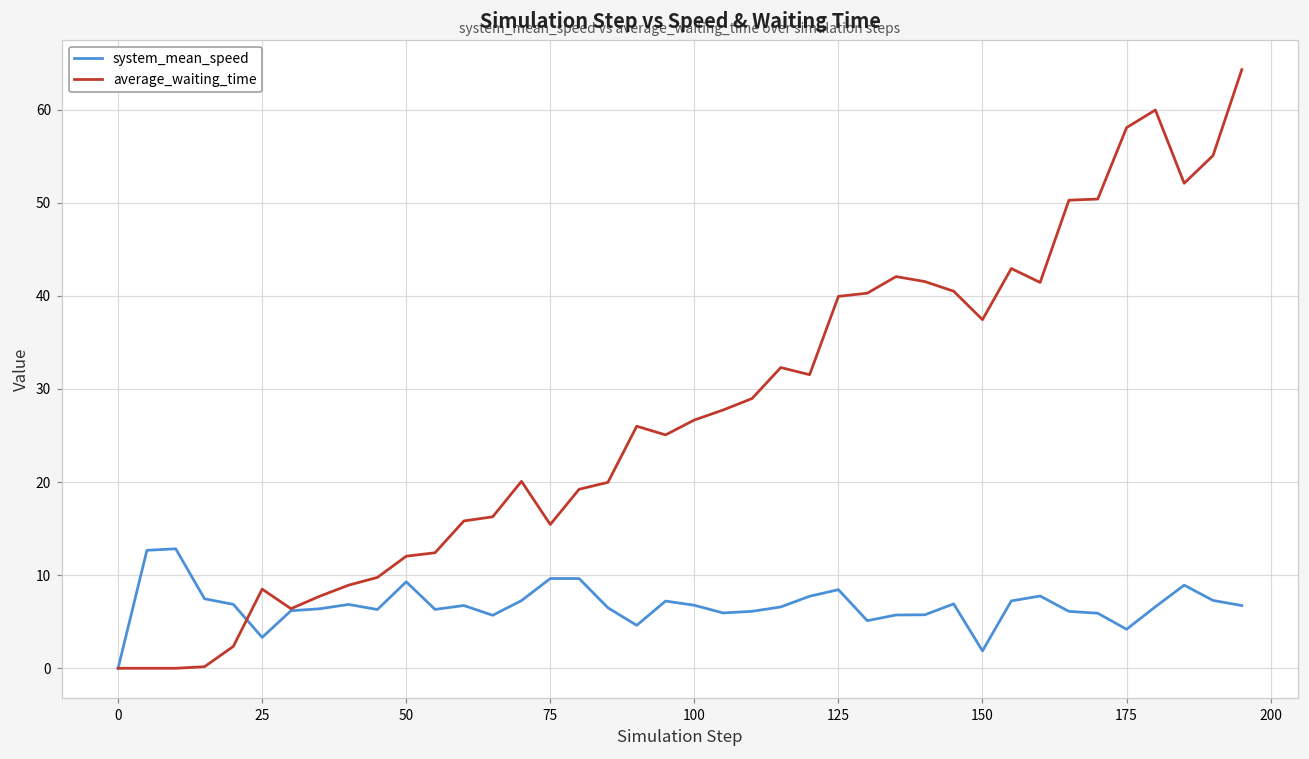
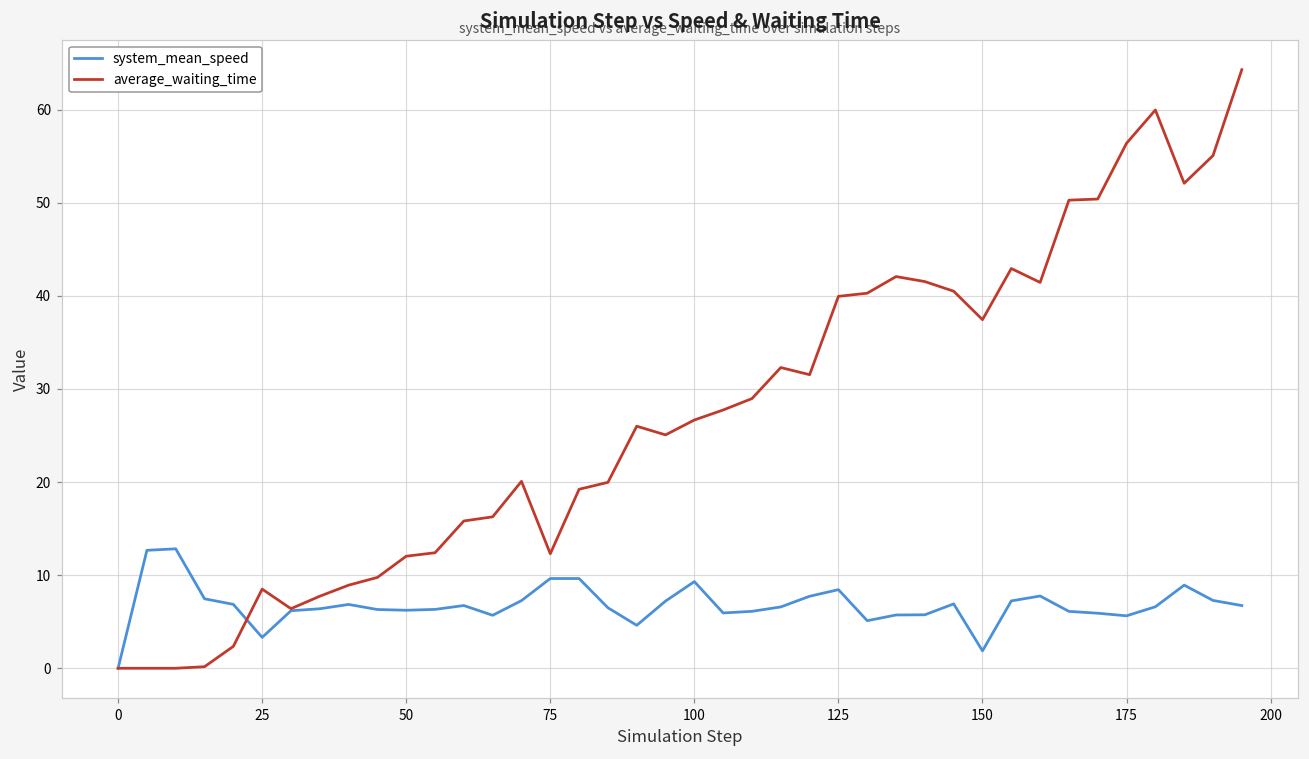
system_mean_speed, 50: 9 -> 6
average_waiting_time, 75: 15 -> 12
system_mean_speed, 100: 7 -> 9
system_mean_speed, 175: 4 -> 6
average_waiting_time, 175: 58 -> 56
